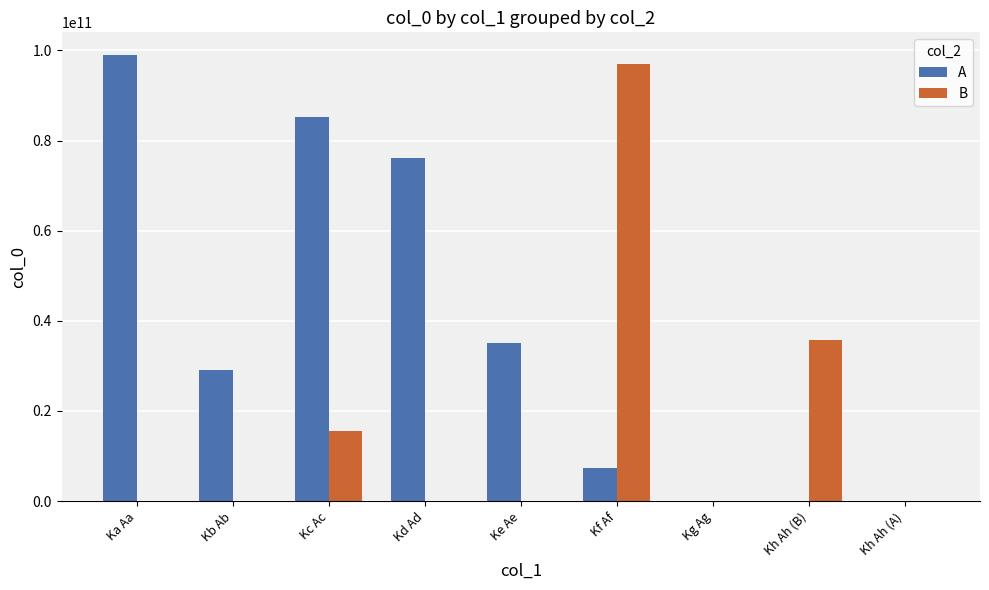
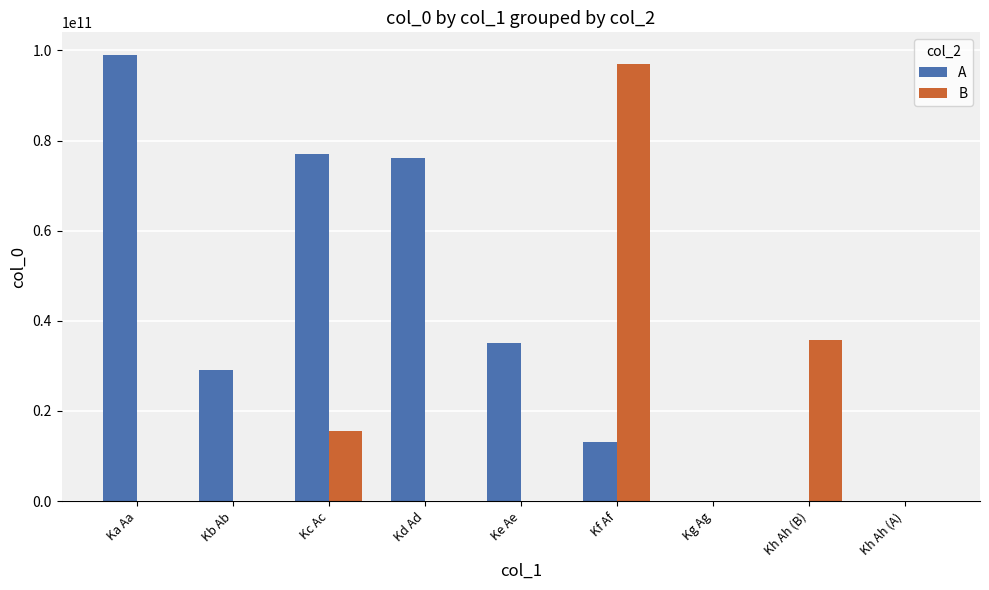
A, Kc Ac: 85000000000 -> 77000000000
A, Kf Af: 7000000000 -> 13000000000
